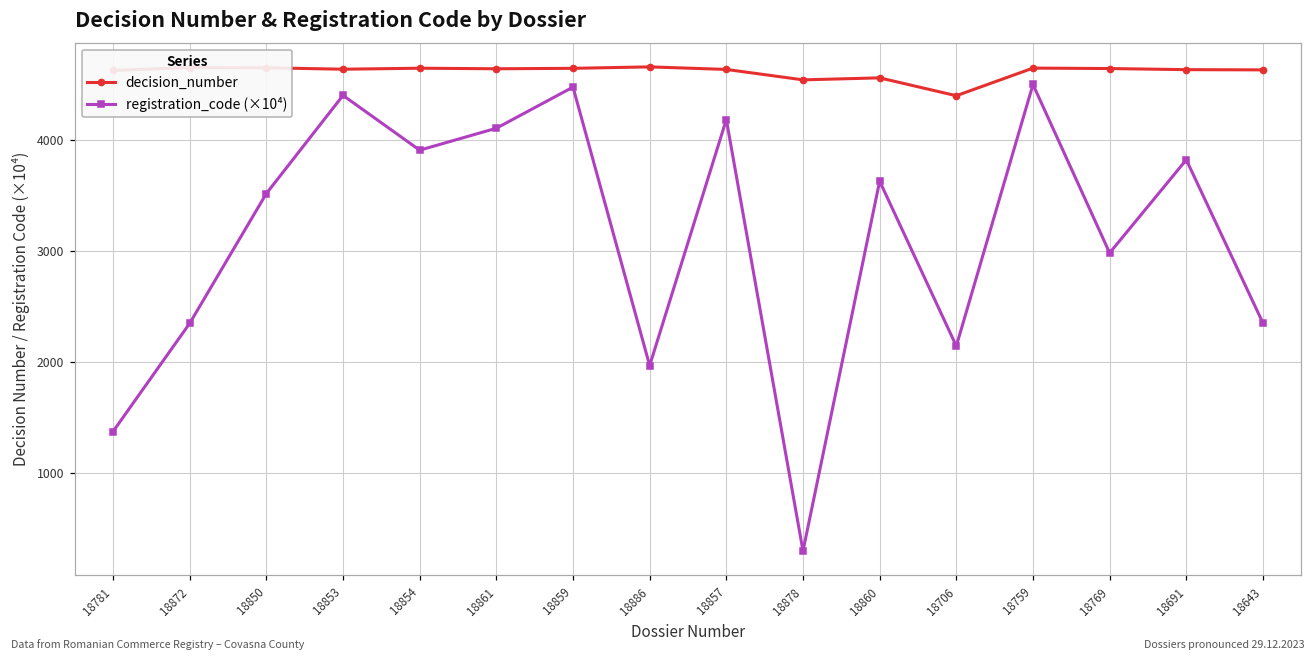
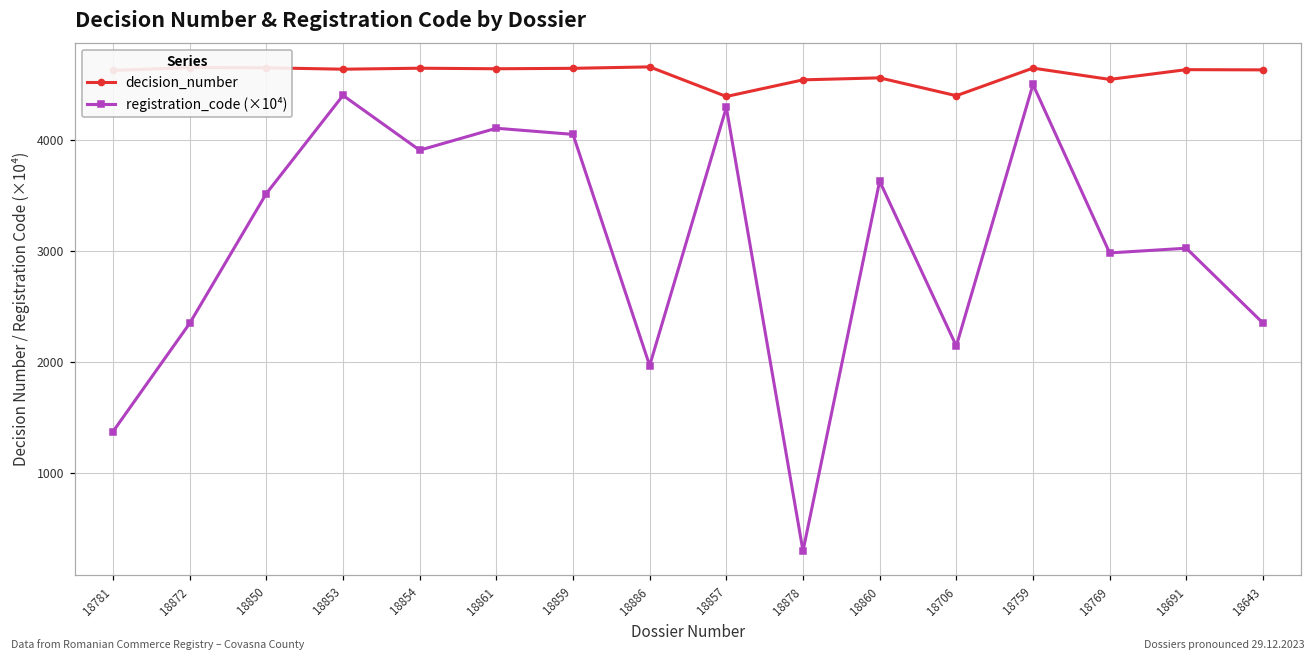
registration_code (×10⁴), 18859: 4480 -> 4050
decision_number, 18857: 4640 -> 4400
registration_code (×10⁴), 18857: 4190 -> 4300
decision_number, 18769: 4650 -> 4550
registration_code (×10⁴), 18691: 3820 -> 3030
